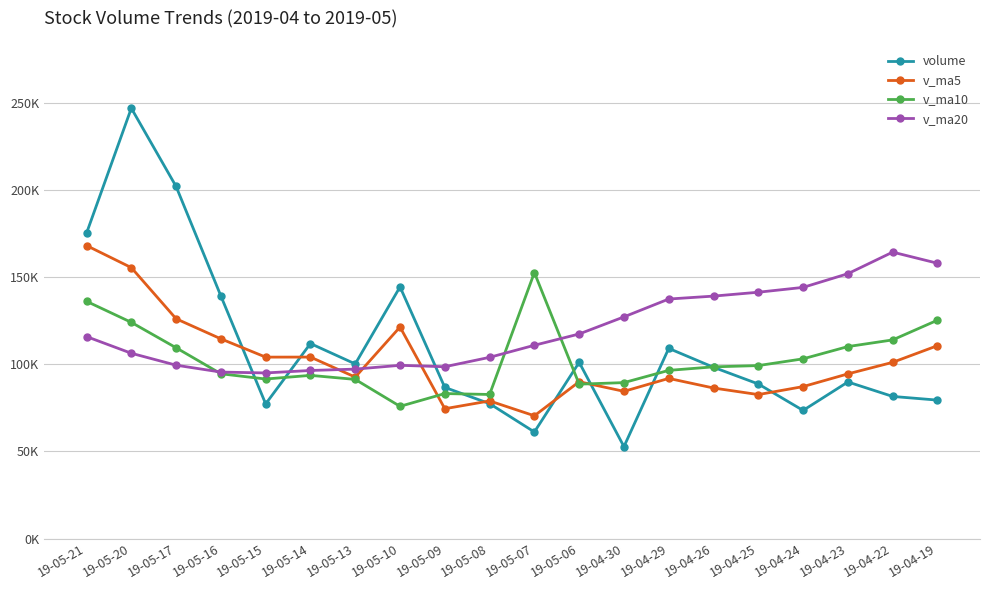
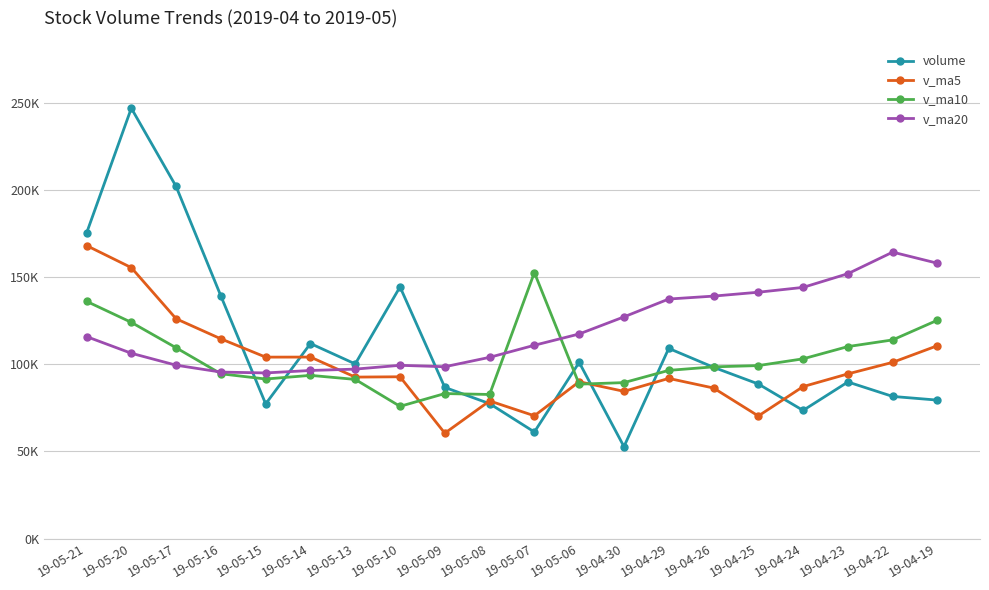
v_ma5, 19-05-10: 121000 -> 93000
v_ma5, 19-05-09: 75000 -> 60000
v_ma5, 19-04-25: 83000 -> 70000
